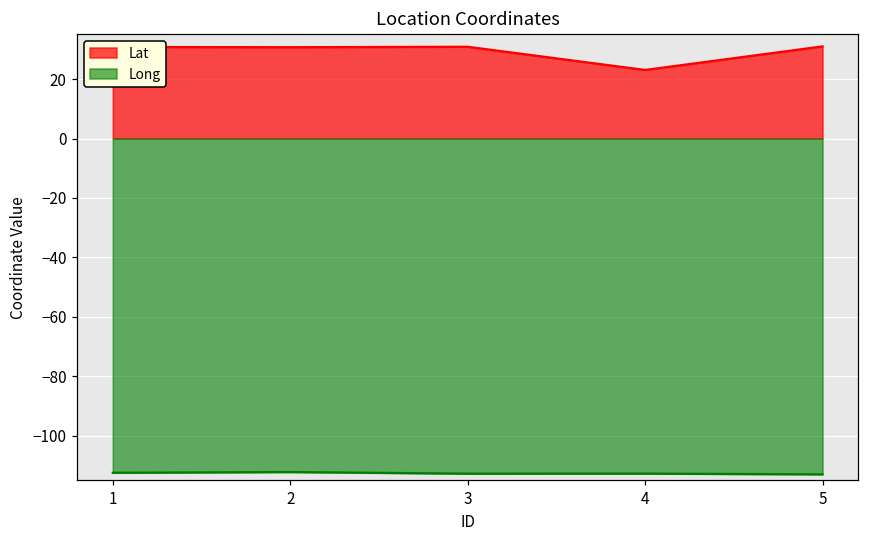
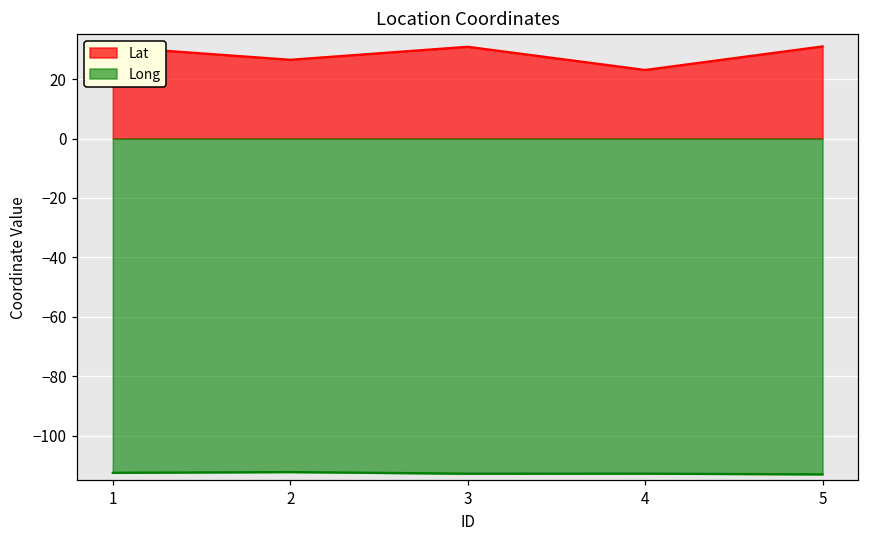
Lat, 2: 31 -> 26
